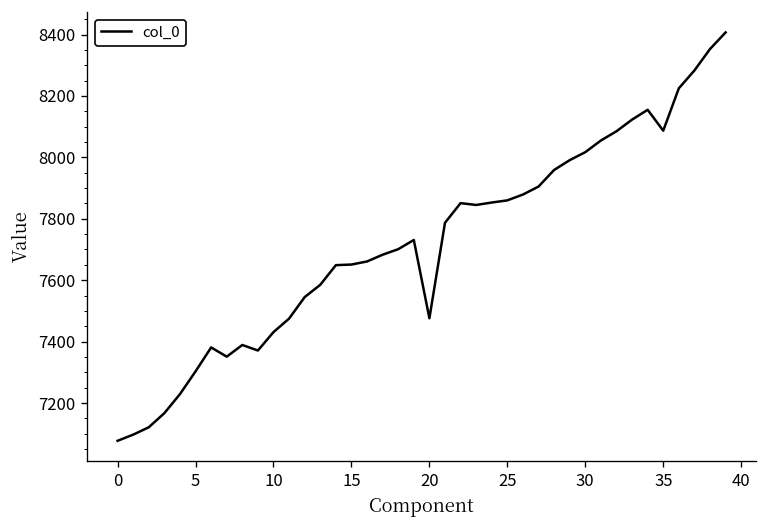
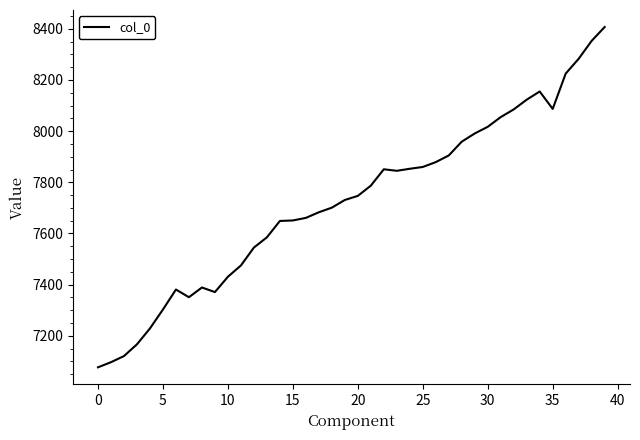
20: 7480 -> 7750
